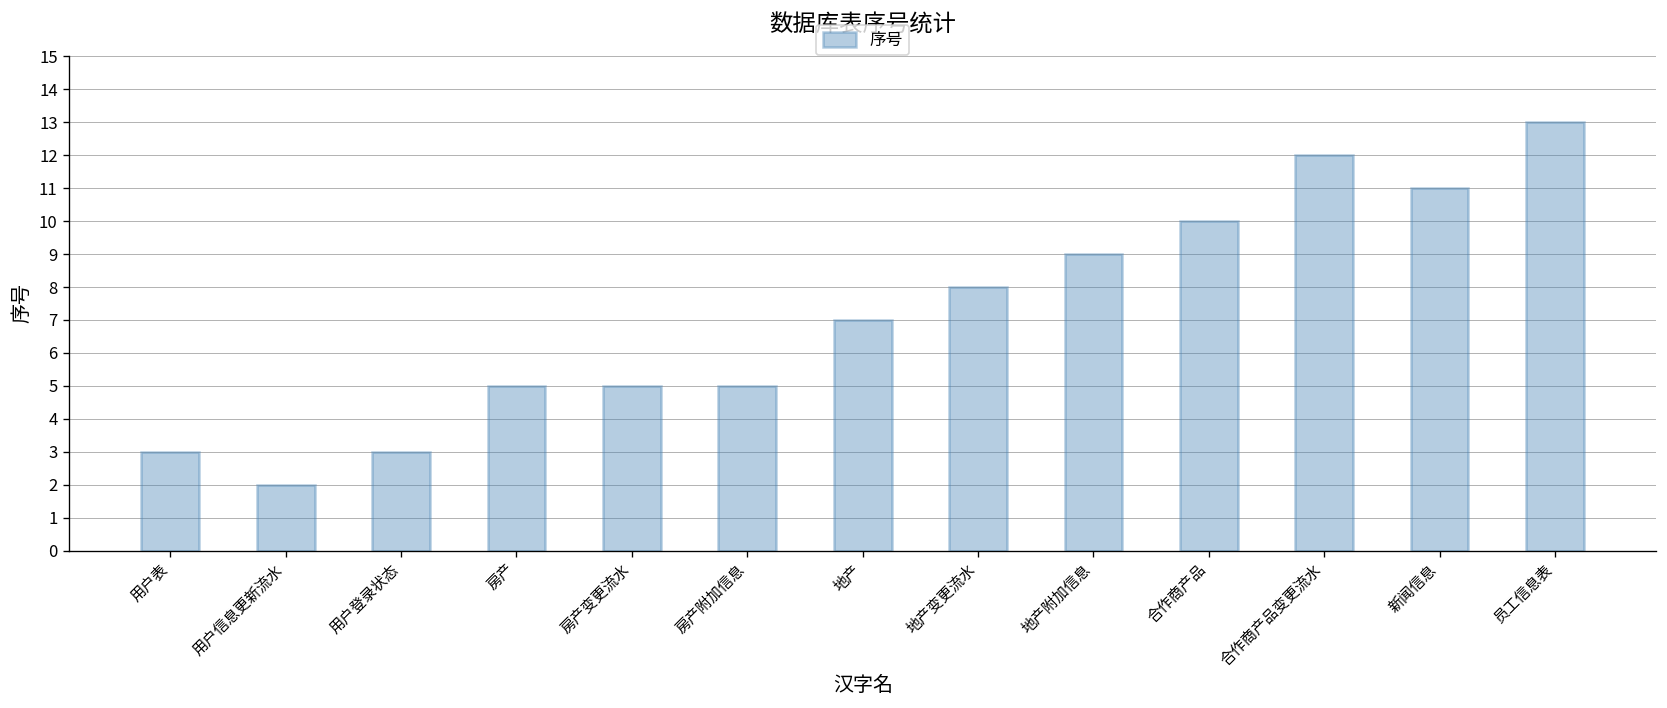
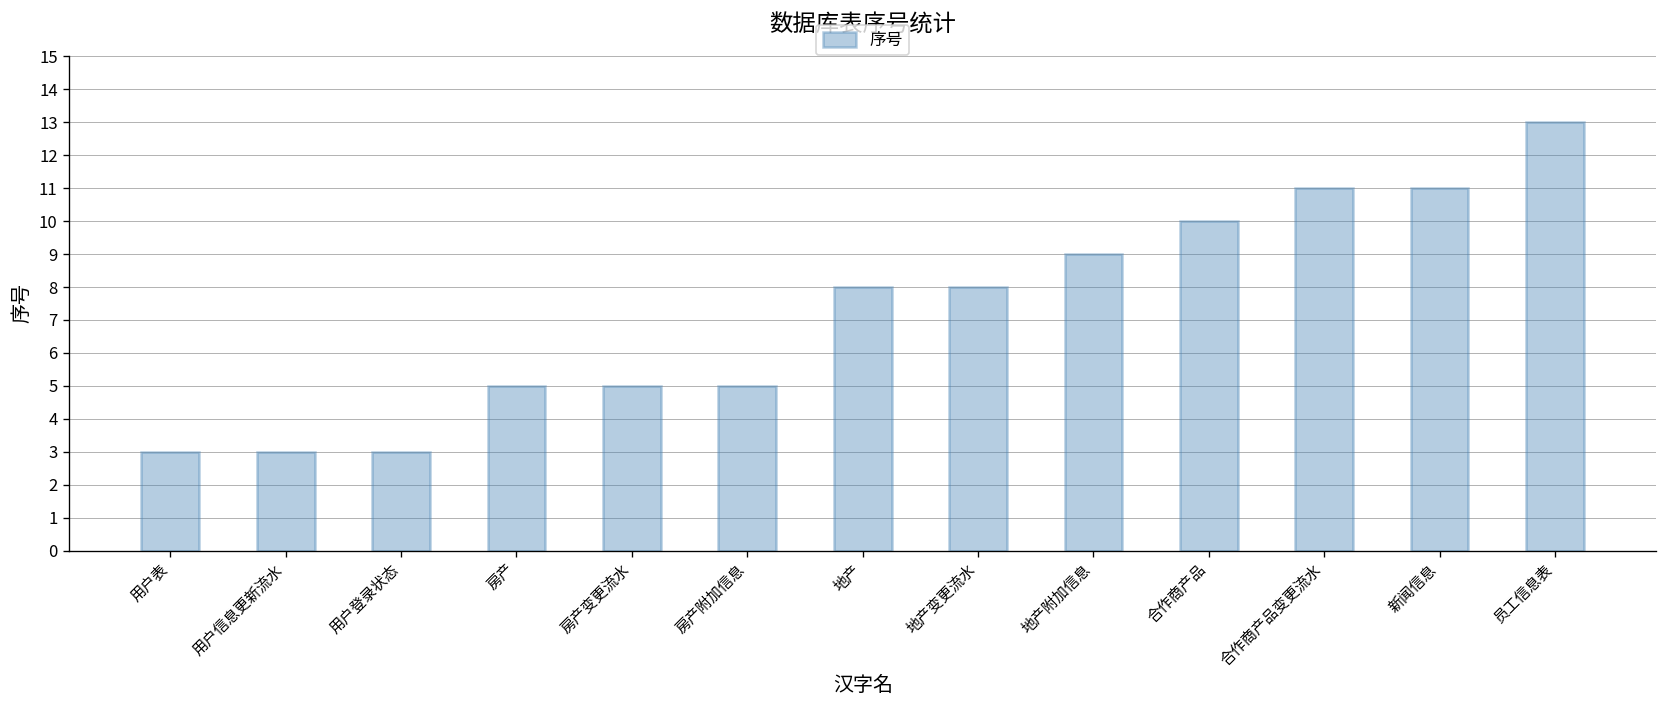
用户信息更新流水: 2 -> 3
地产: 7 -> 8
合作商产品变更流水: 12 -> 11
